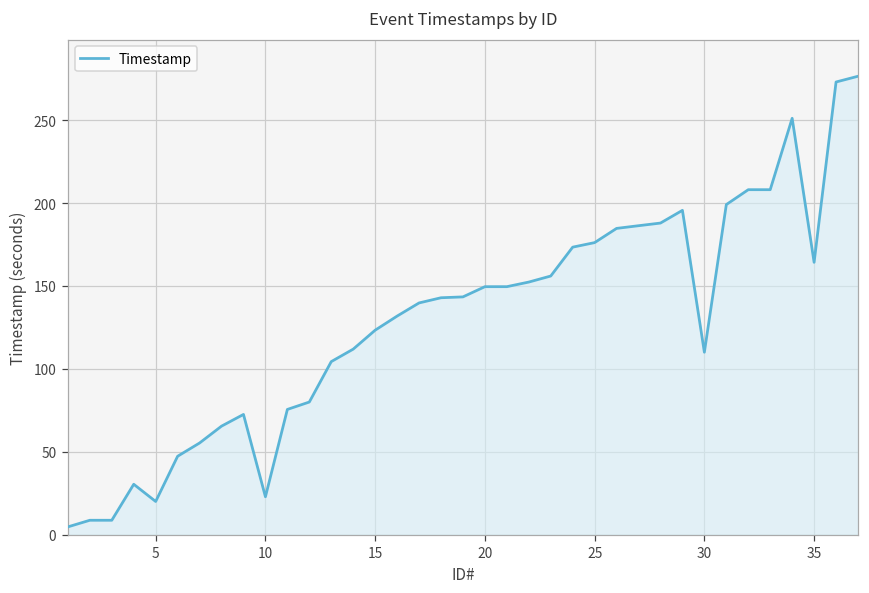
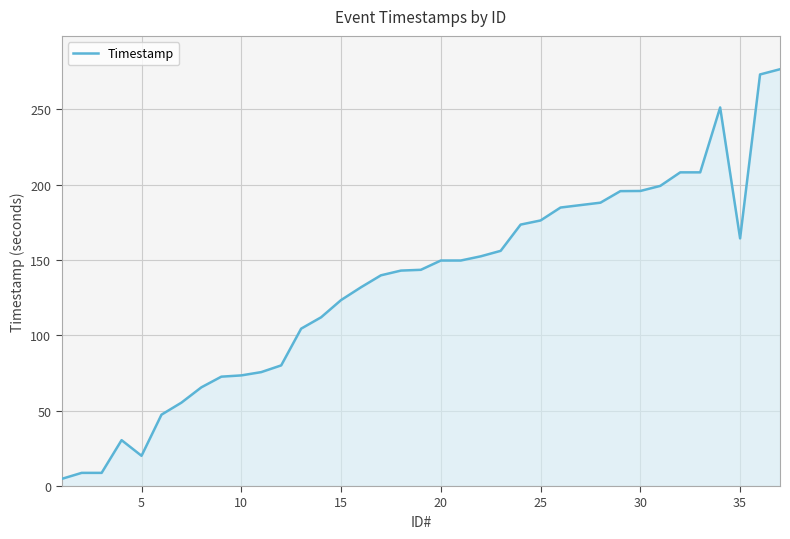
10: 23 -> 73
30: 110 -> 196
